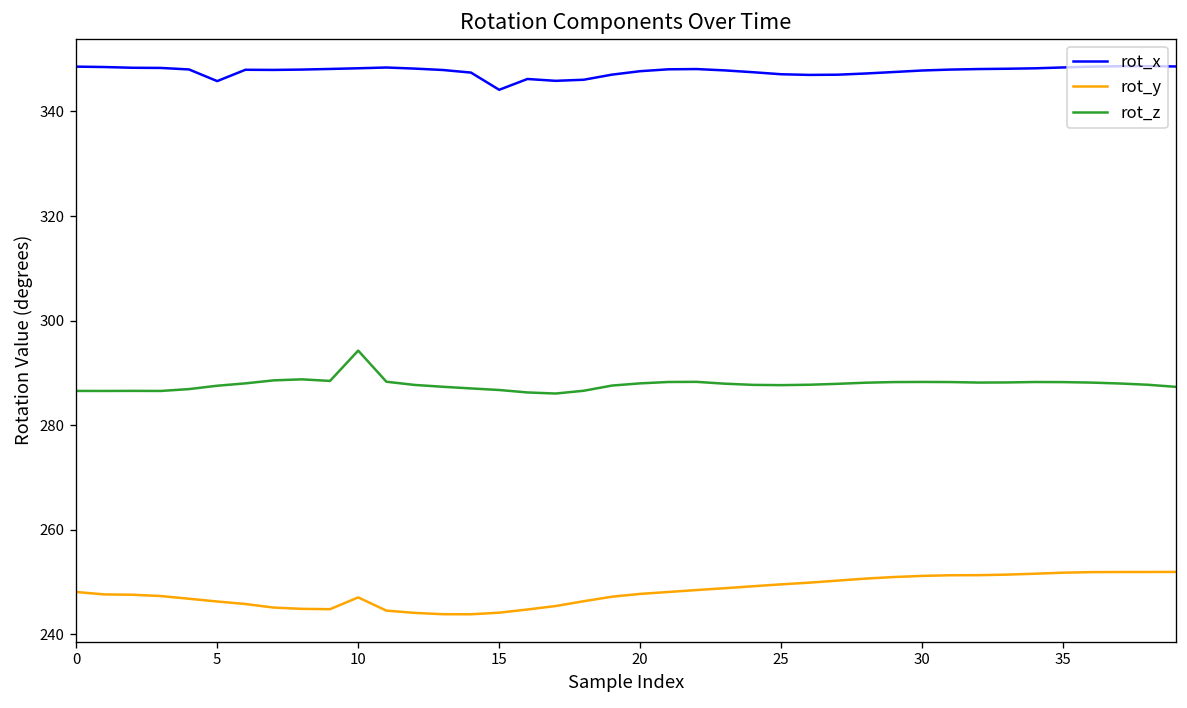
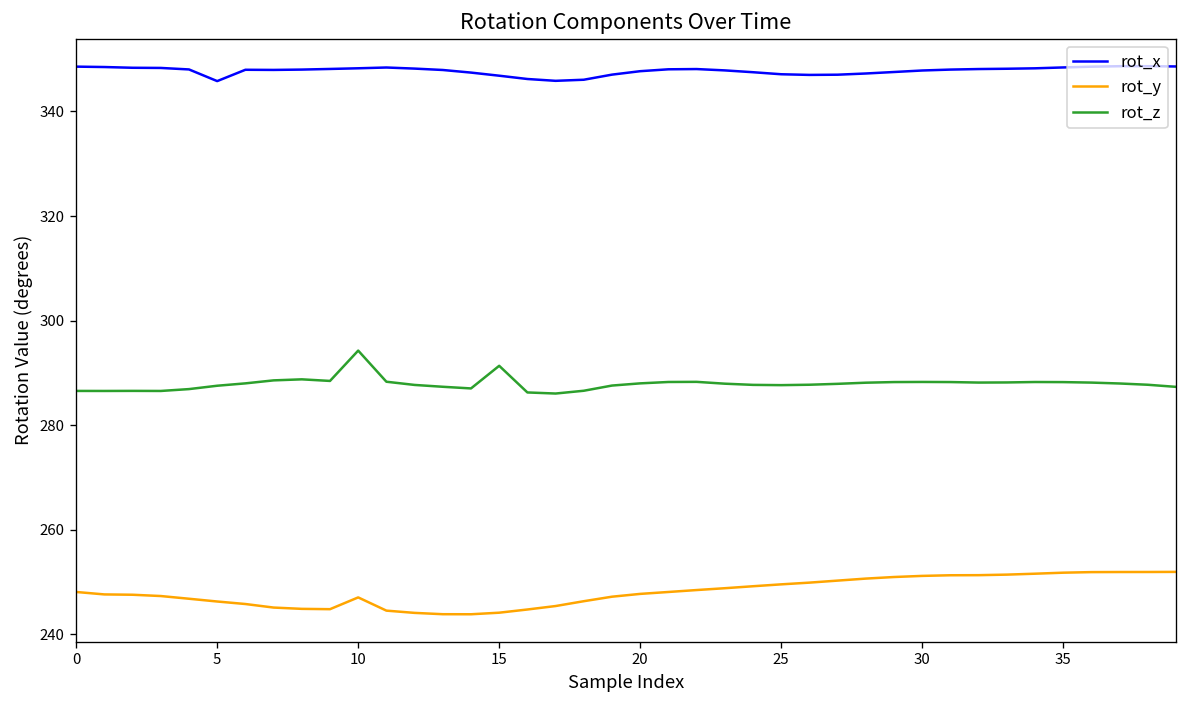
rot_x, 15: 344 -> 347
rot_z, 15: 287 -> 291
